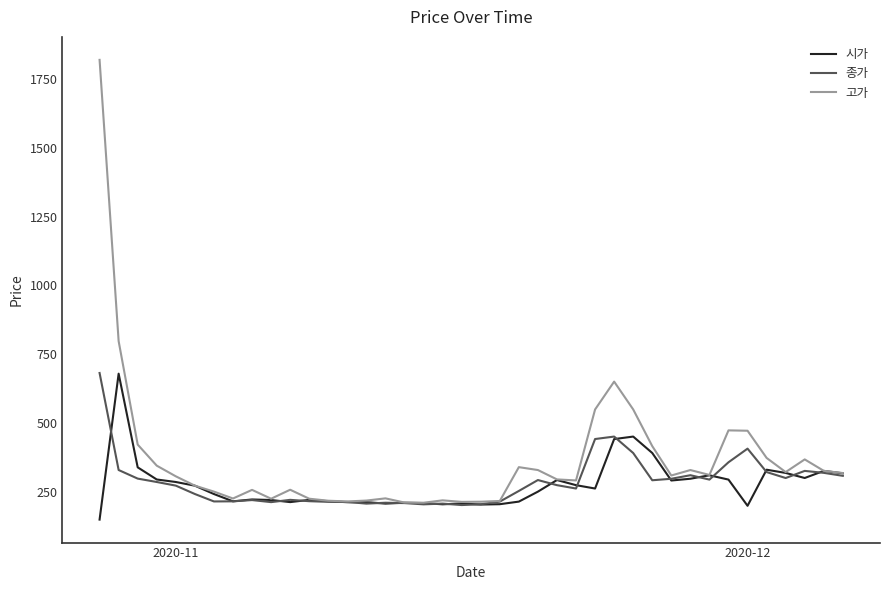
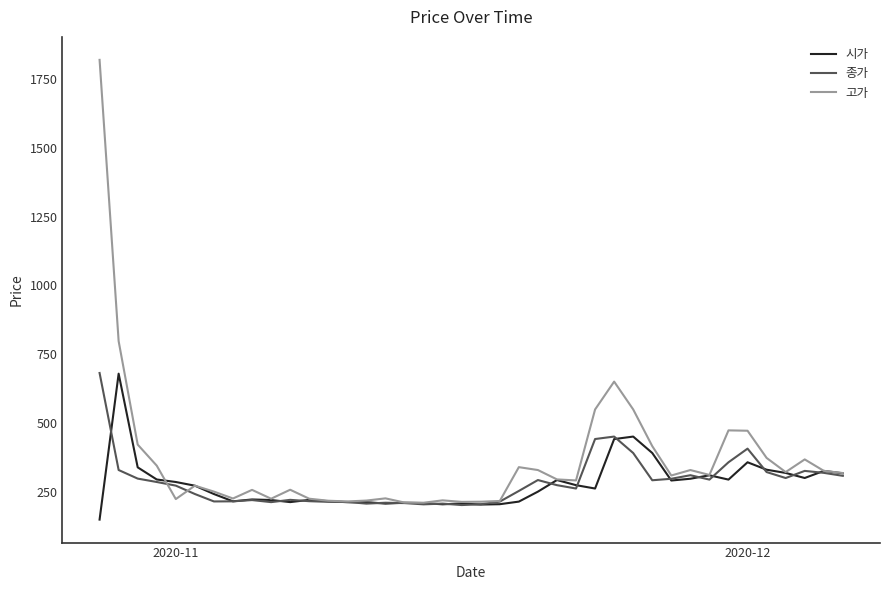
고가, 2020-11: 310 -> 220
시가, 2020-12: 200 -> 360
